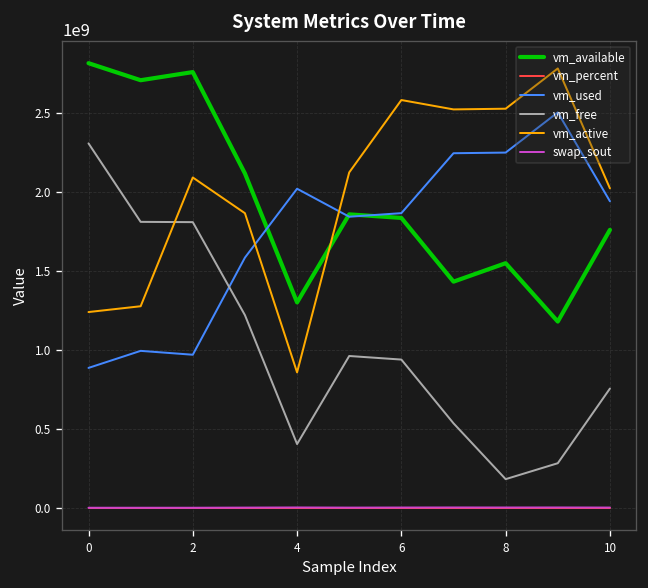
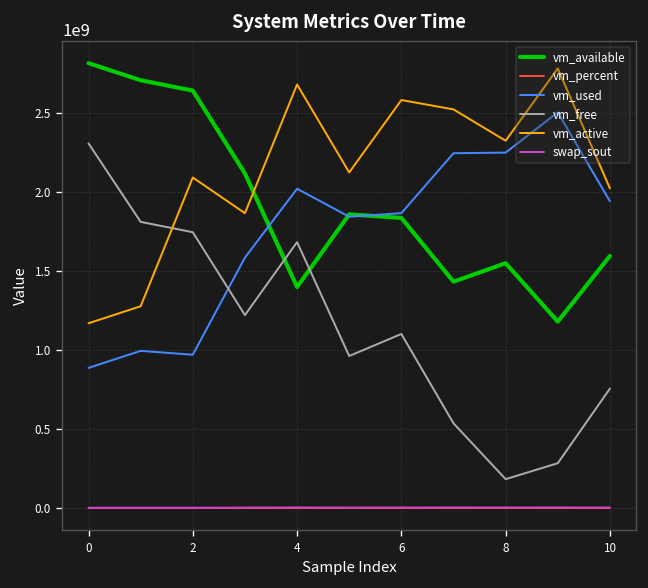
vm_active, 0: 1240000000 -> 1170000000
vm_available, 2: 2760000000 -> 2640000000
vm_free, 2: 1810000000 -> 1740000000
vm_available, 4: 1300000000 -> 1400000000
vm_free, 4: 400000000 -> 1680000000
vm_active, 4: 860000000 -> 2680000000
vm_free, 6: 940000000 -> 1100000000
vm_active, 8: 2520000000 -> 2320000000
vm_available, 10: 1760000000 -> 1590000000
